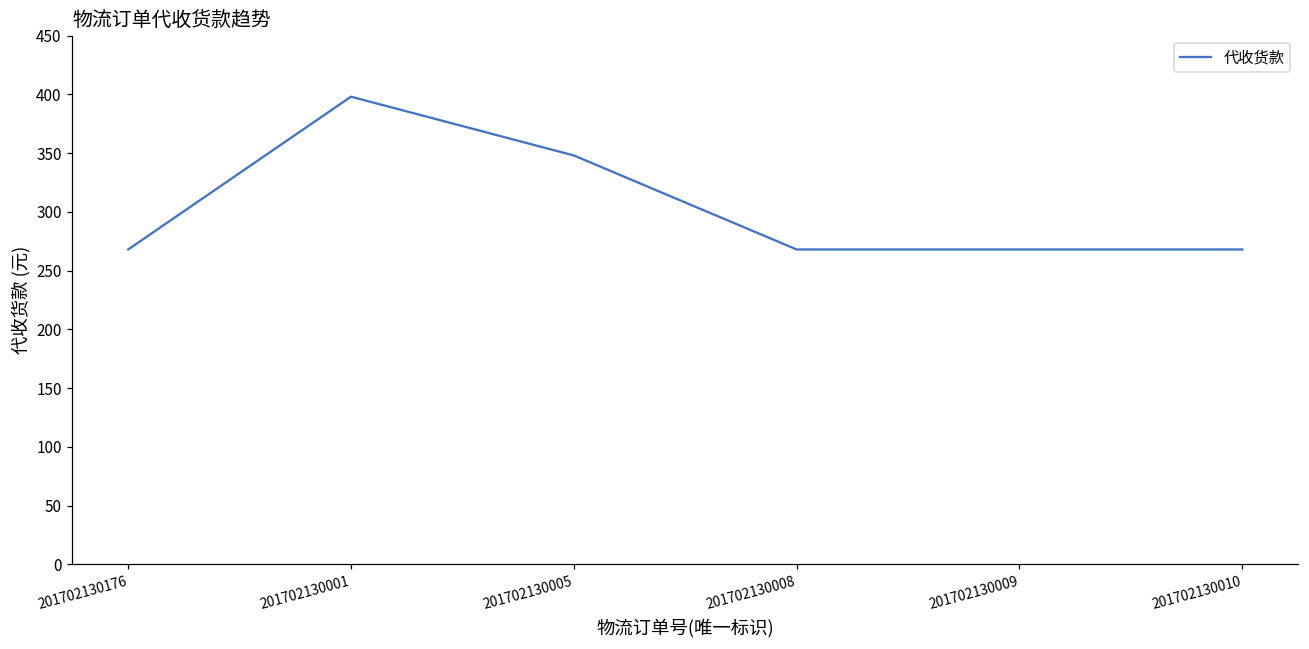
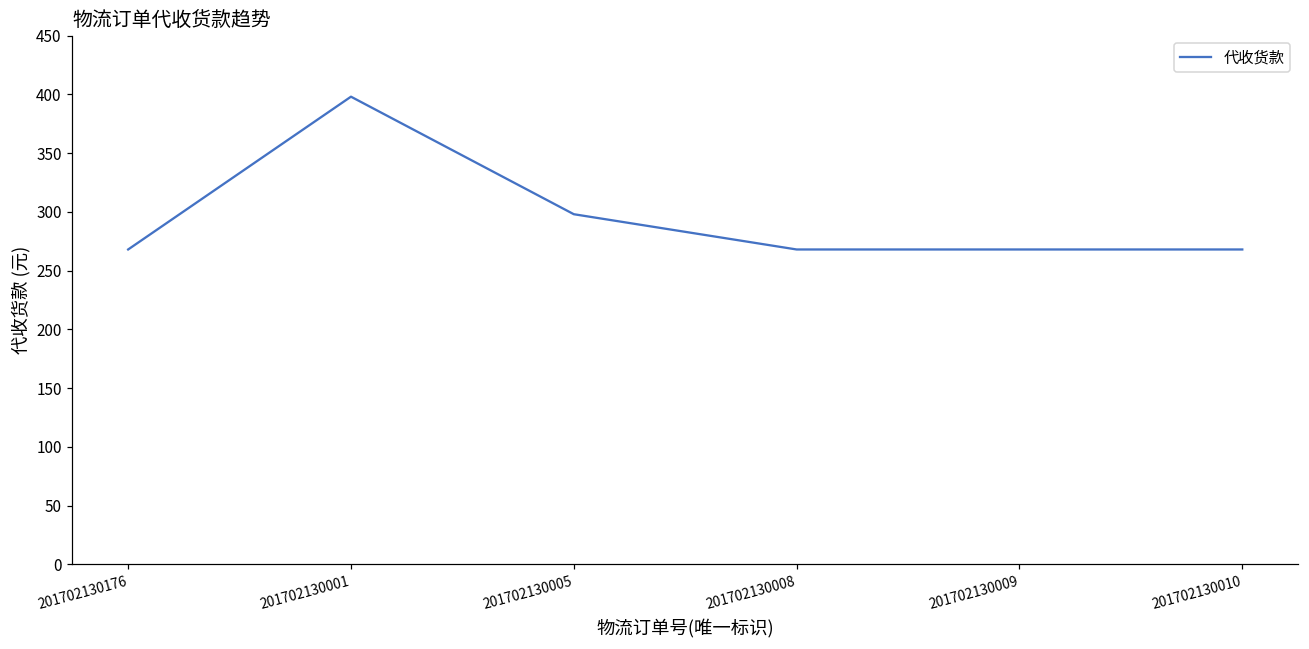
201702130005: 348 -> 298
